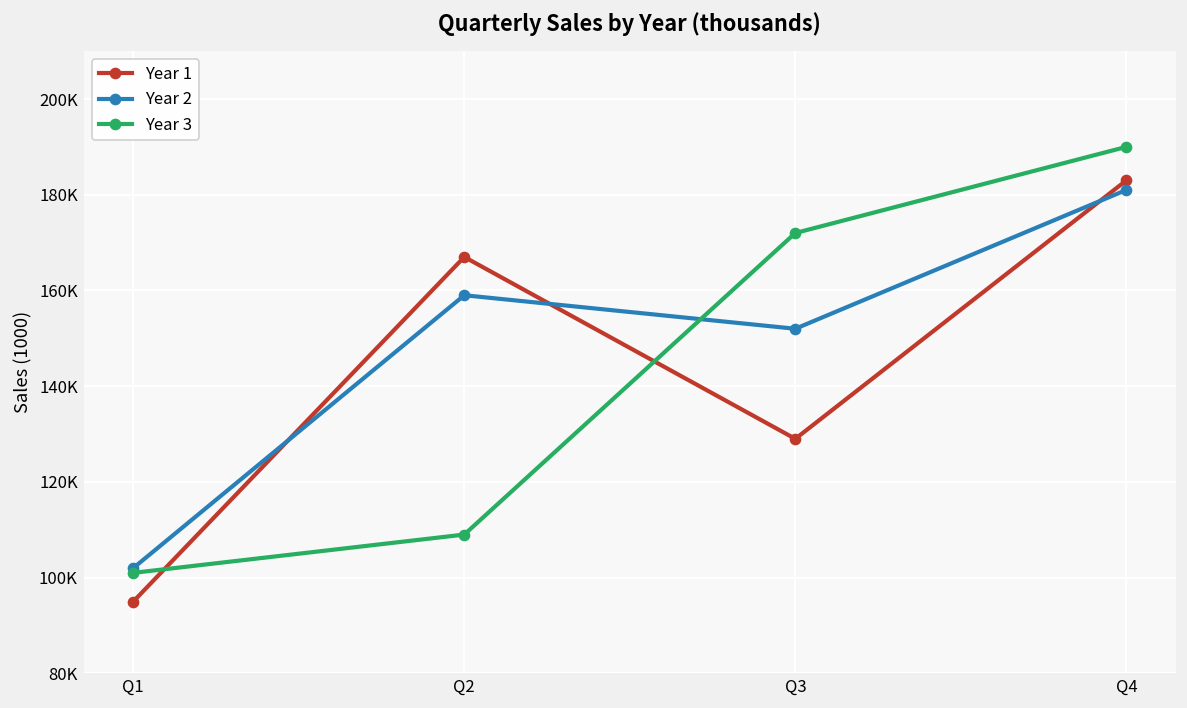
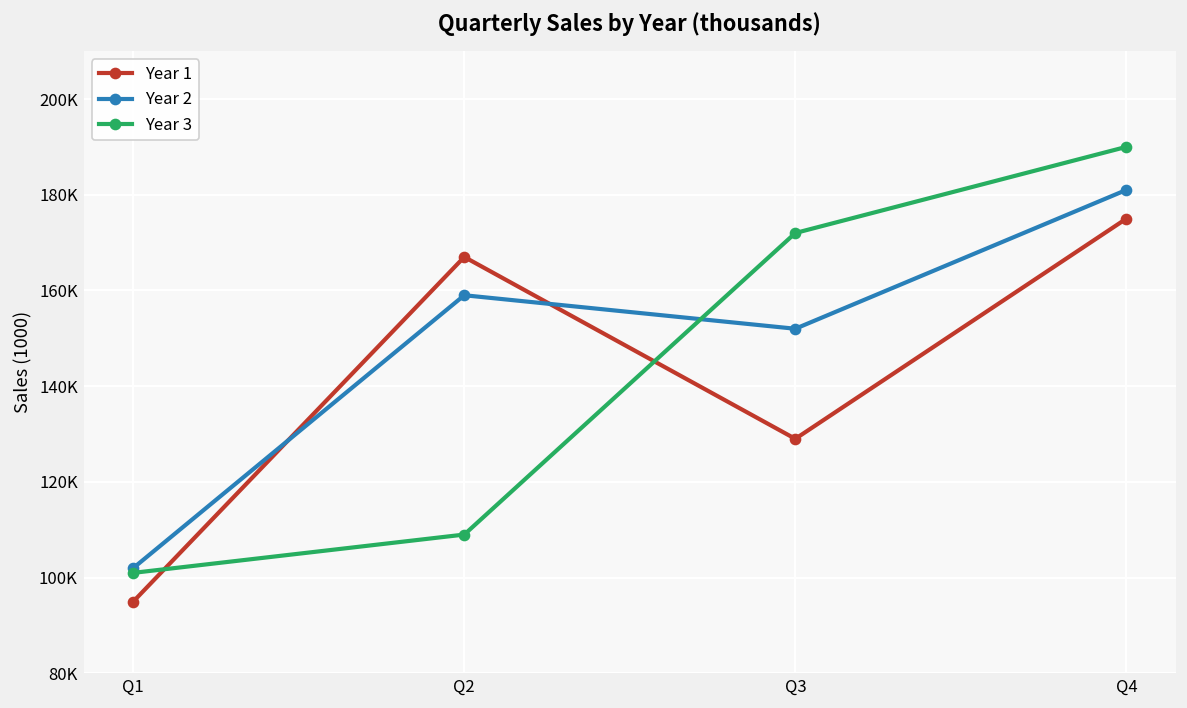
Year 1, Q4: 183000 -> 175000
